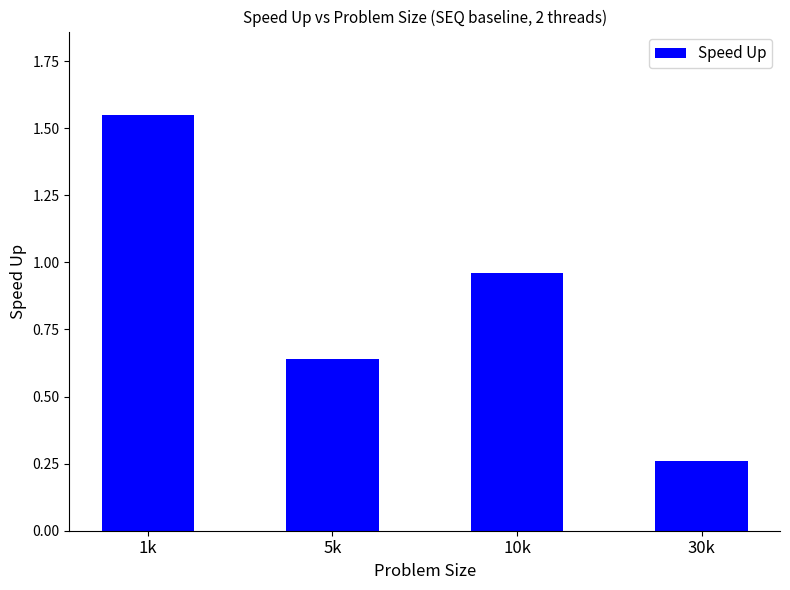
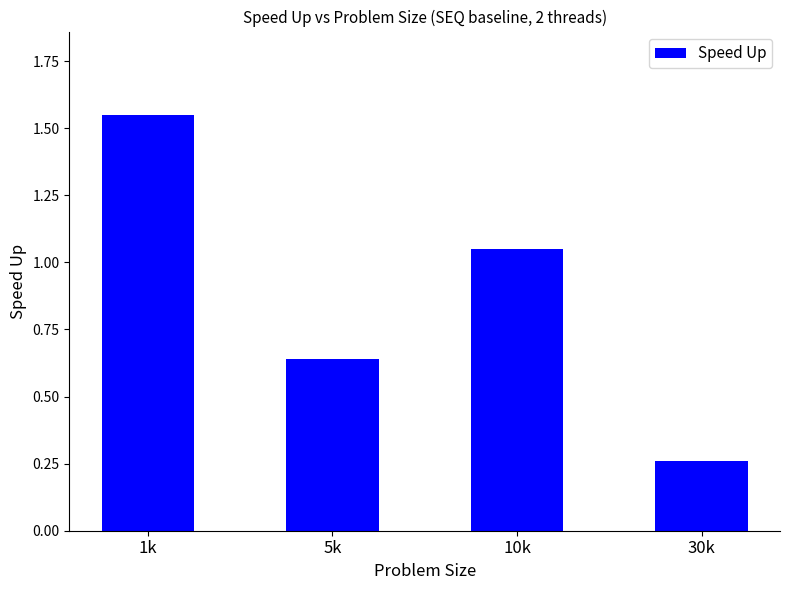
10k: 0.96 -> 1.05
